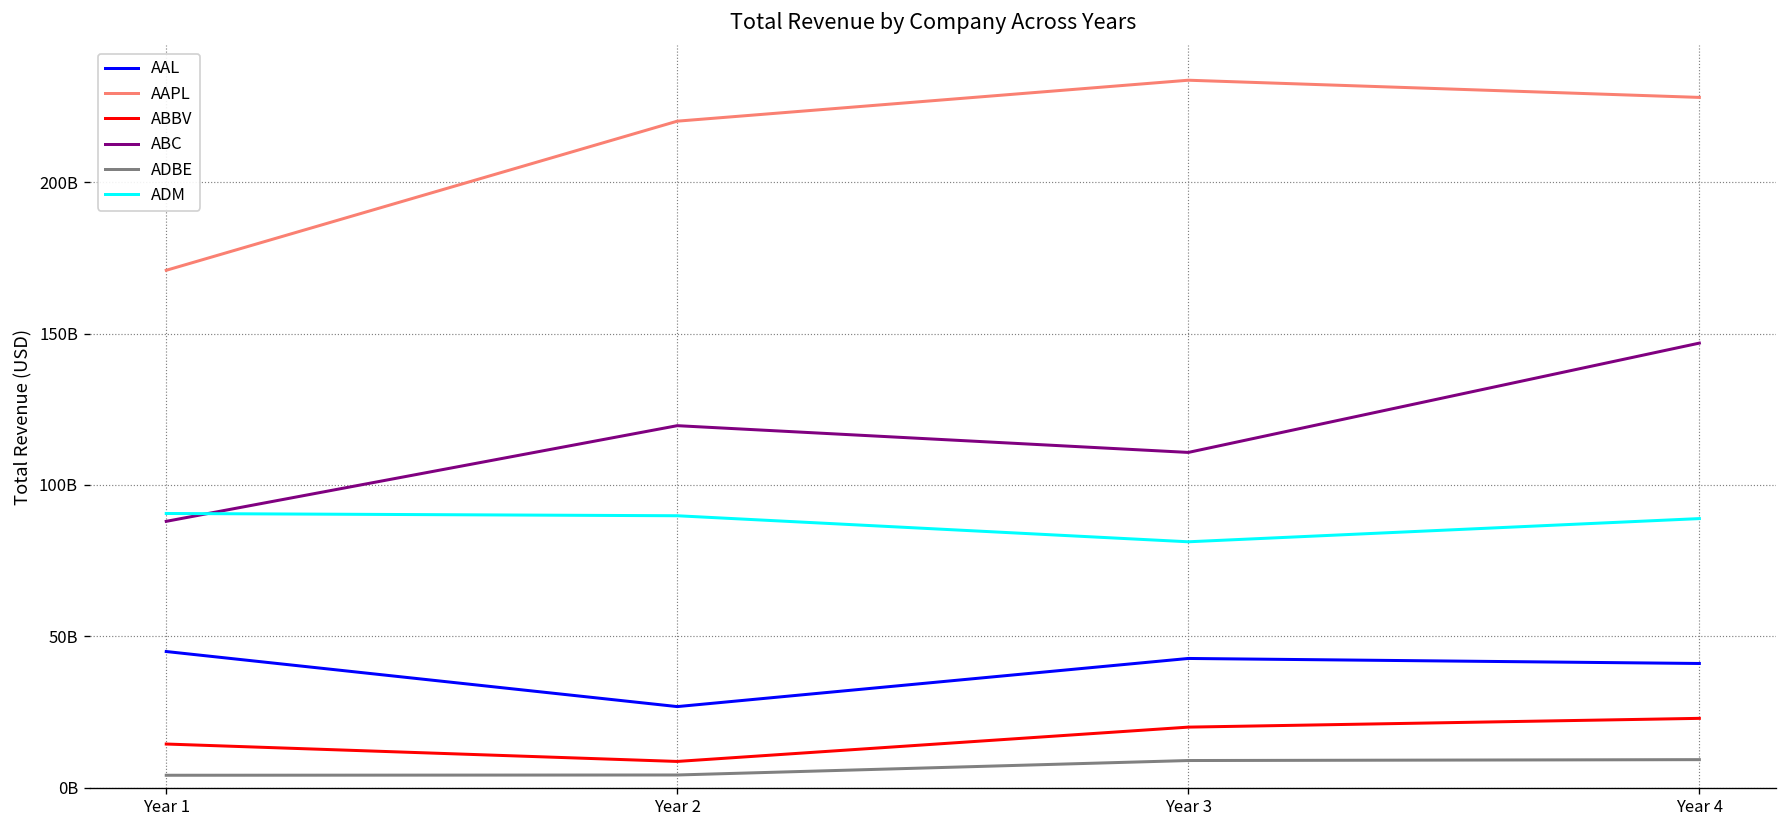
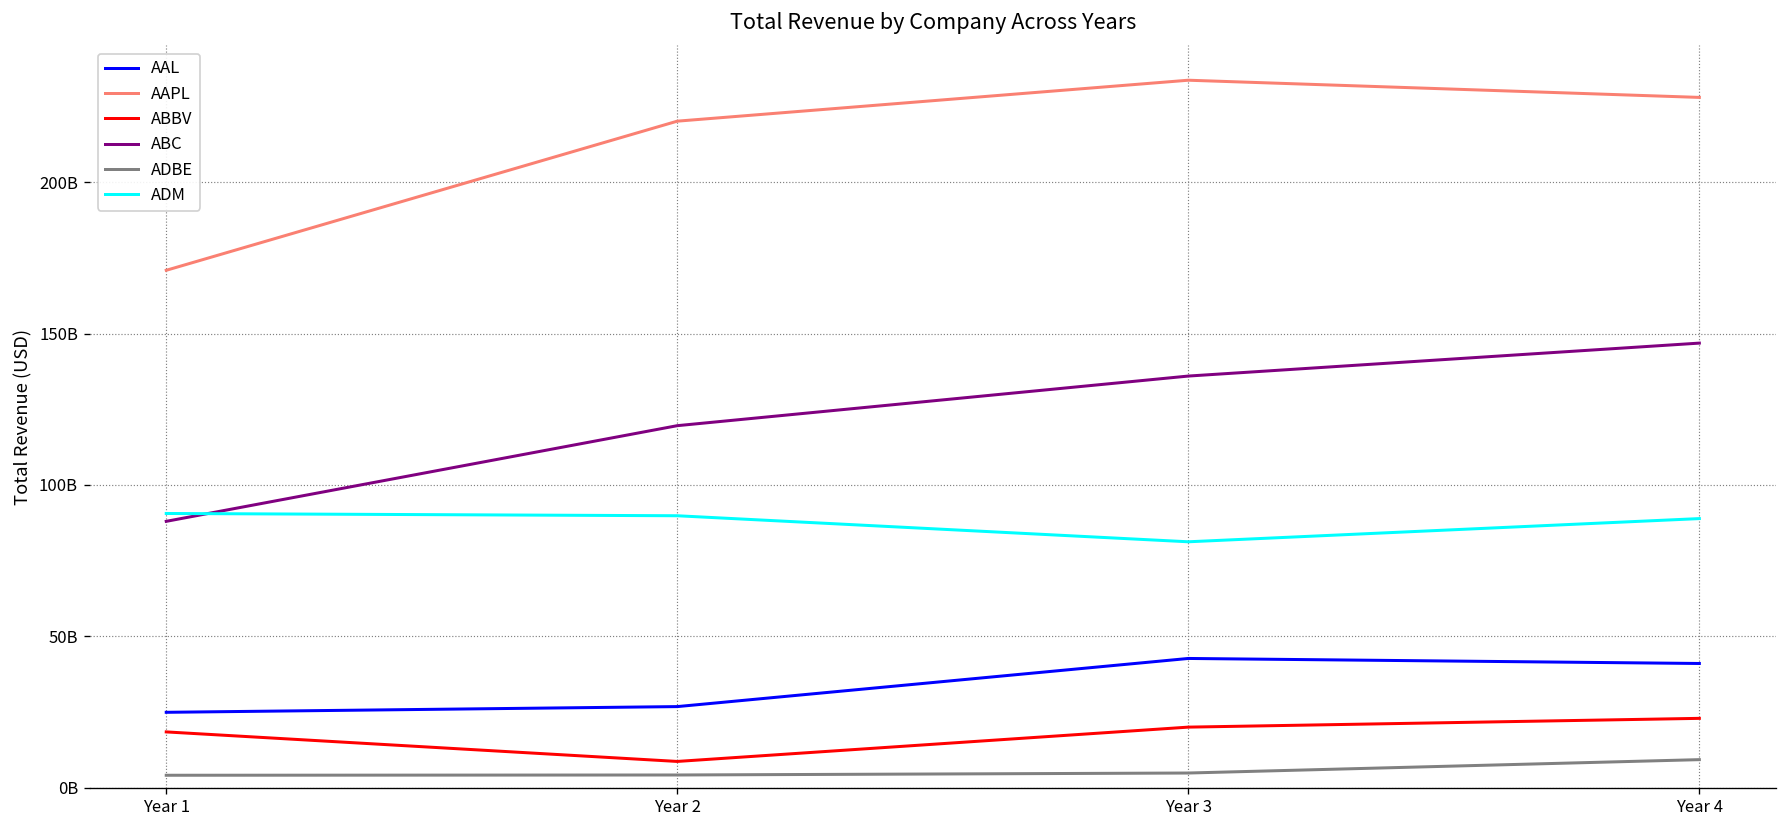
AAL, Year 1: 45000000000 -> 25000000000
ABBV, Year 1: 14000000000 -> 18000000000
ABC, Year 3: 111000000000 -> 136000000000
ADBE, Year 3: 9000000000 -> 5000000000
